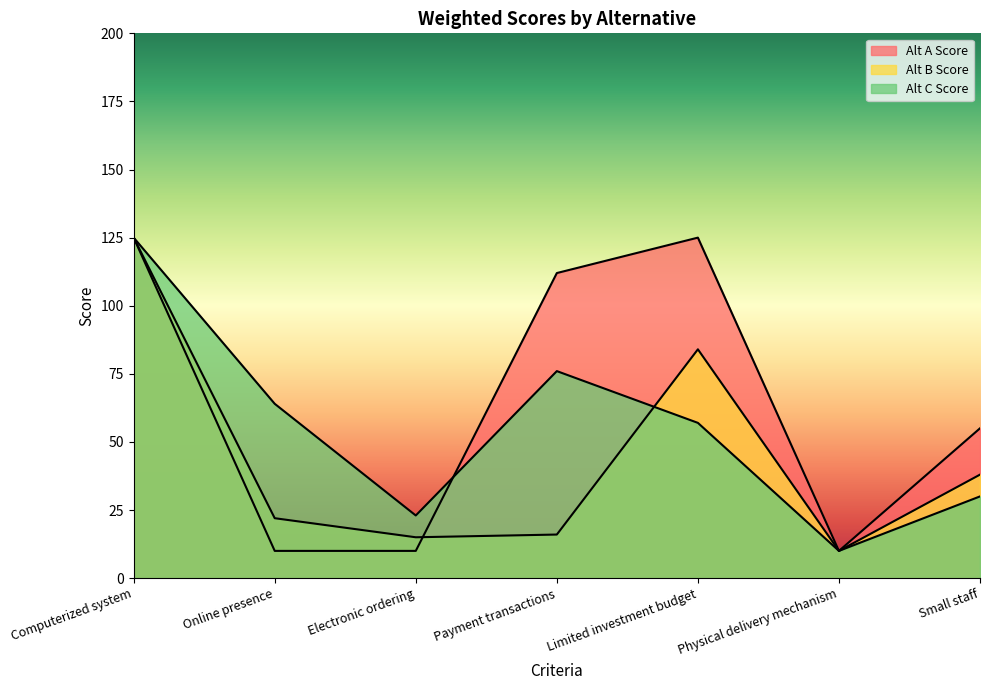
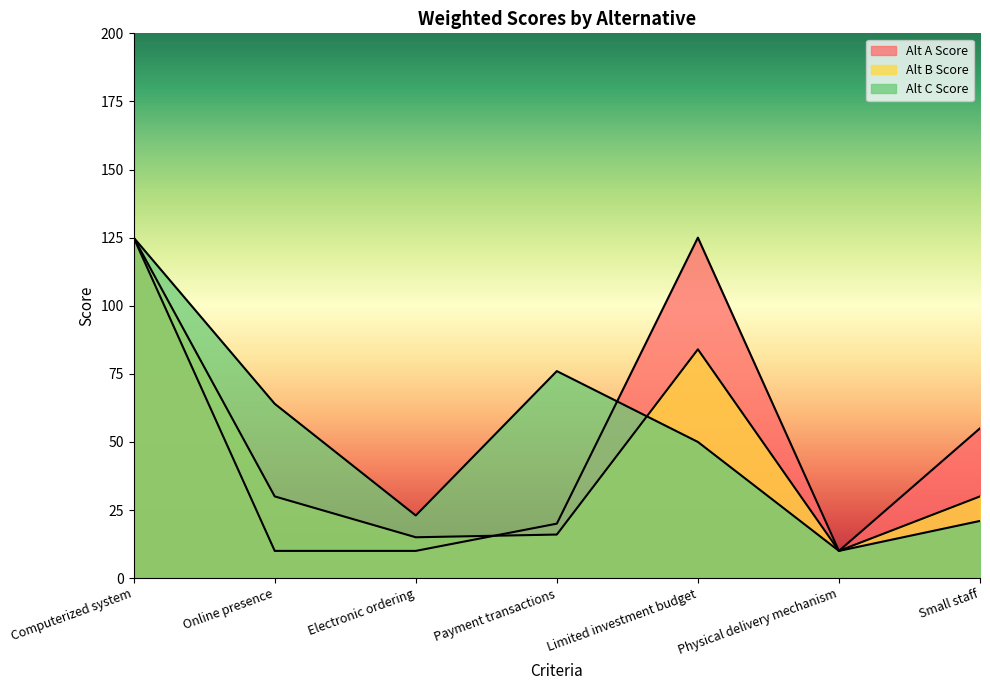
Alt B Score, Online presence: 22 -> 30
Alt A Score, Payment transactions: 112 -> 20
Alt C Score, Limited investment budget: 57 -> 50
Alt B Score, Small staff: 38 -> 30
Alt C Score, Small staff: 30 -> 21
